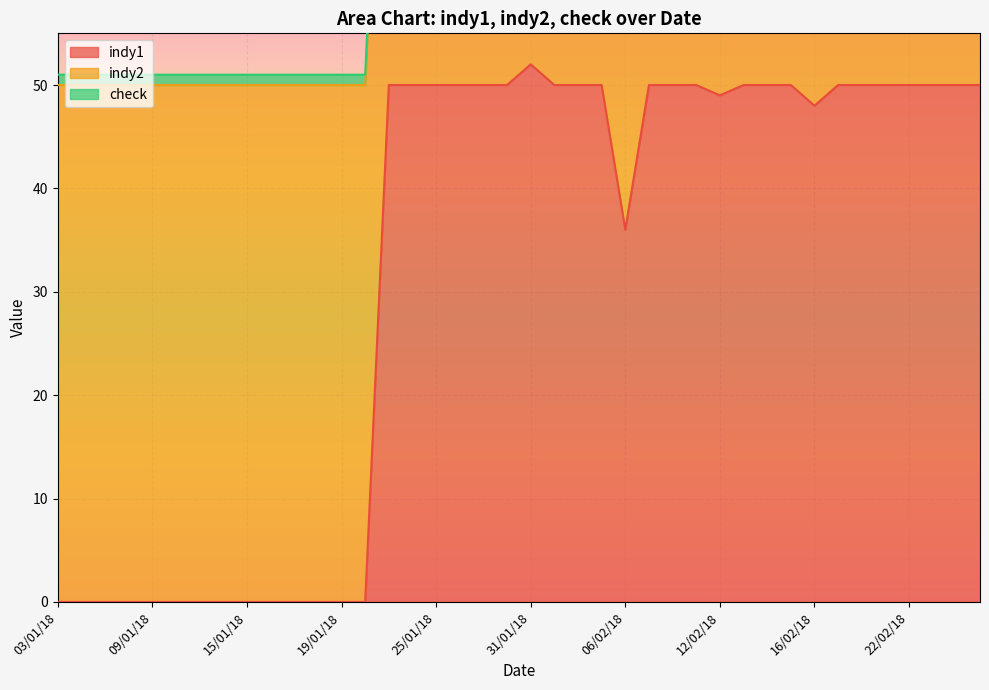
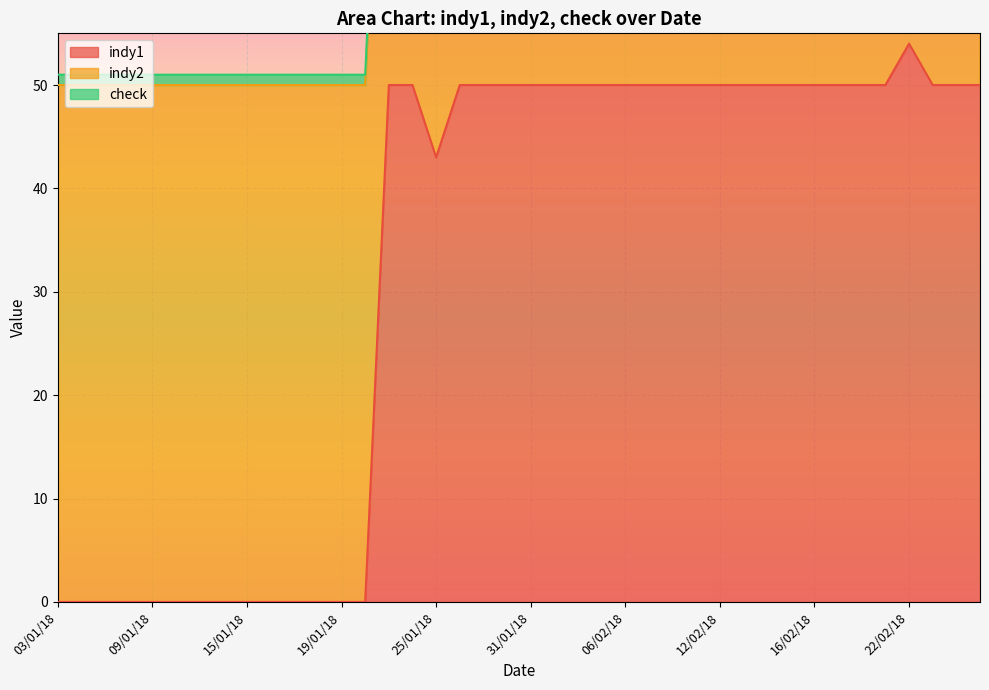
indy1, 25/01/18: 50 -> 43
indy1, 31/01/18: 52 -> 50
indy1, 06/02/18: 36 -> 50
indy1, 12/02/18: 49 -> 50
indy1, 16/02/18: 48 -> 50
indy1, 22/02/18: 50 -> 54
